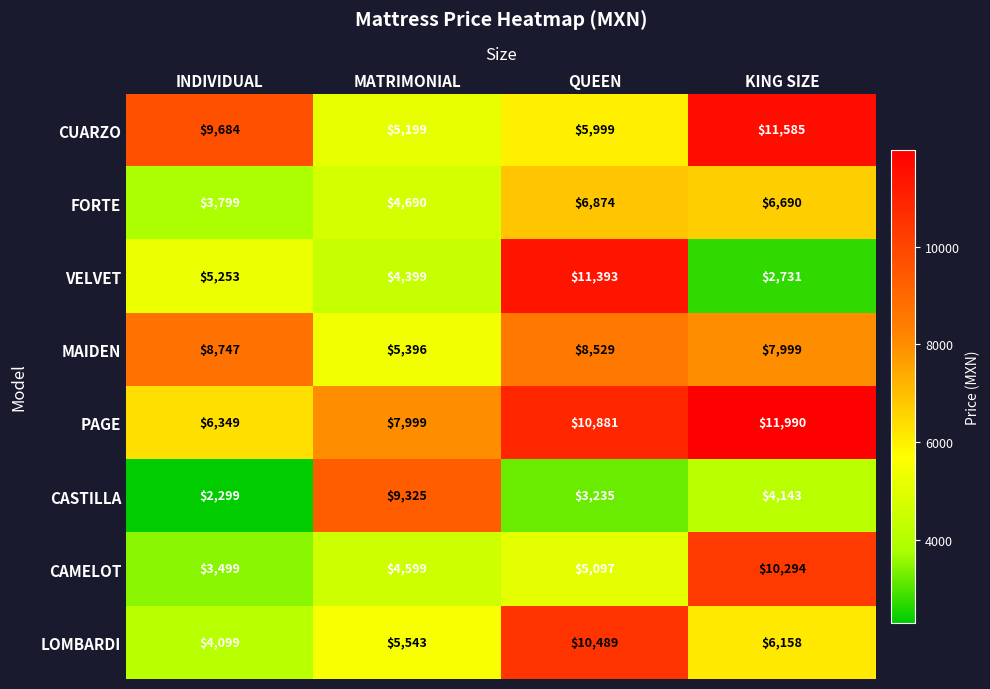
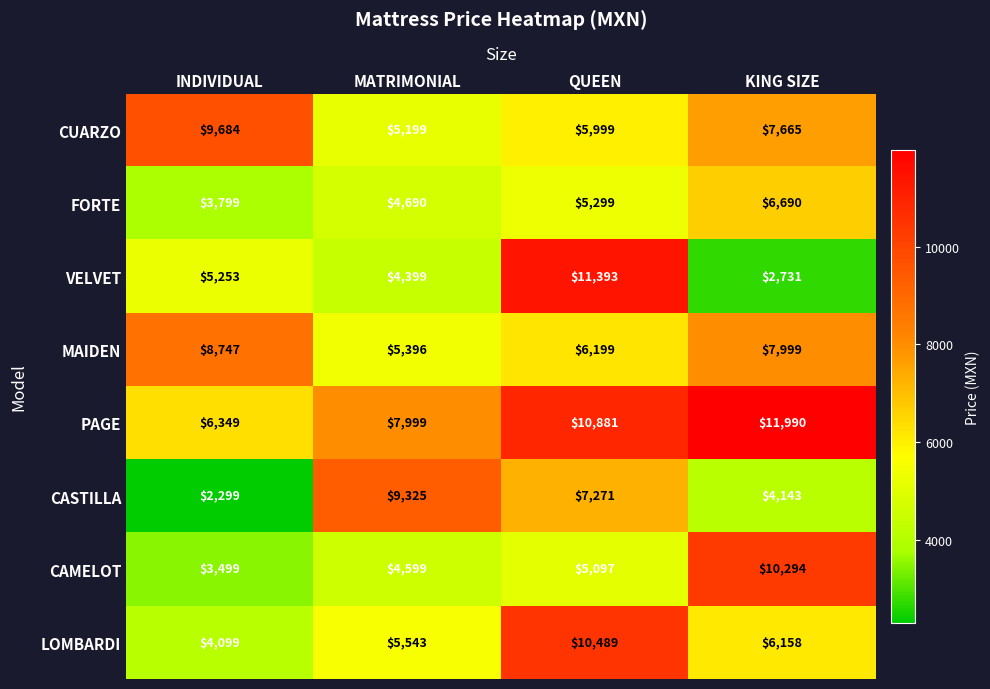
CUARZO, KING SIZE: $11,585 -> $7,665
FORTE, QUEEN: $6,874 -> $5,299
MAIDEN, QUEEN: $8,529 -> $6,199
CASTILLA, QUEEN: $3,235 -> $7,271
